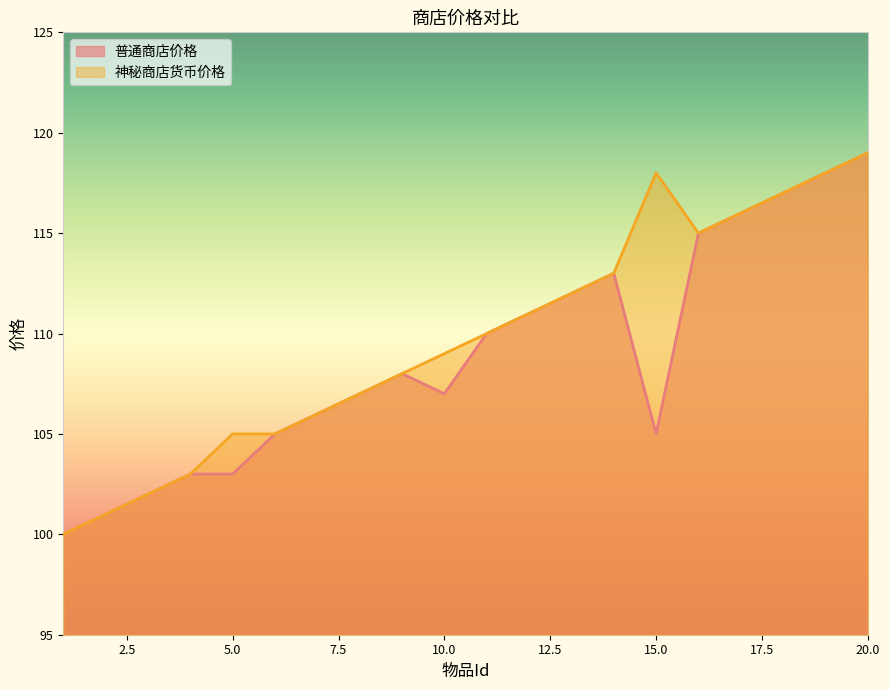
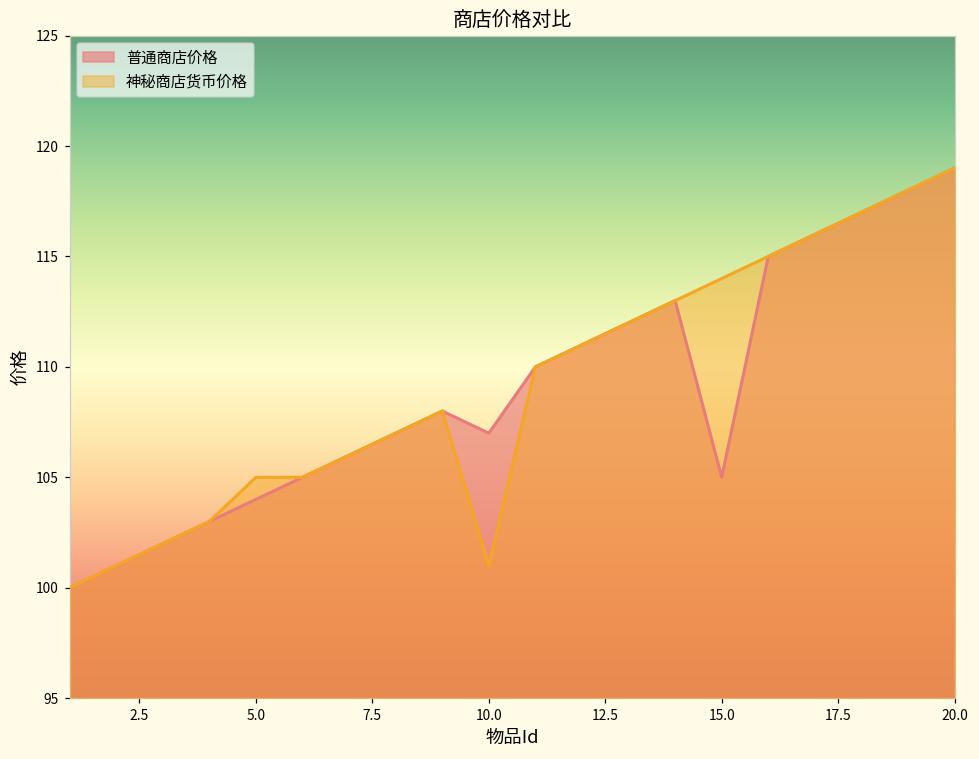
普通商店价格, 5.0: 103 -> 104
神秘商店货币价格, 10.0: 109 -> 101
神秘商店货币价格, 15.0: 118 -> 114
